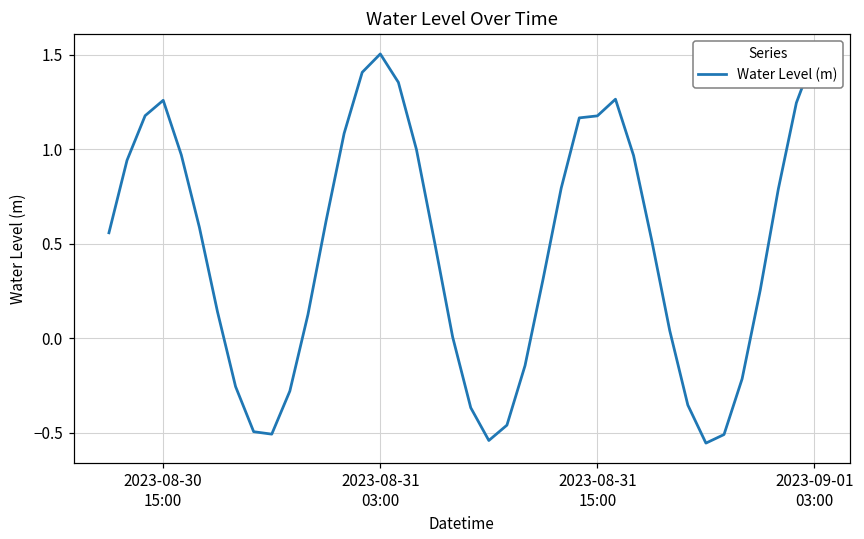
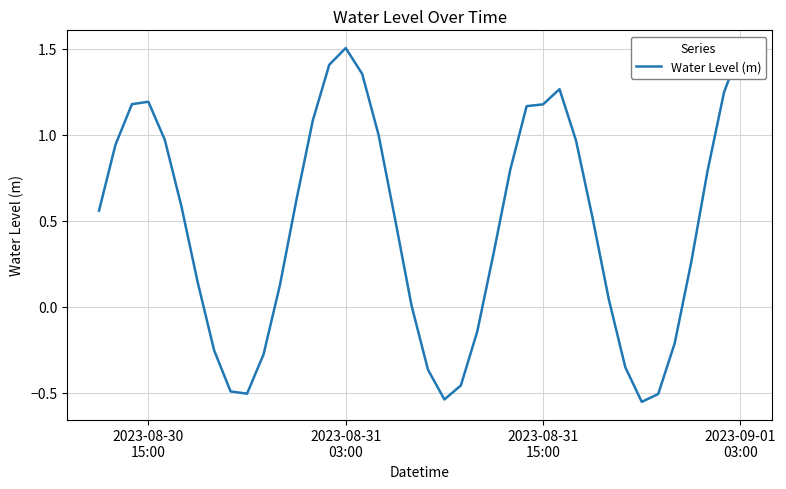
2023-08-30 15:00: 1.26 -> 1.19
